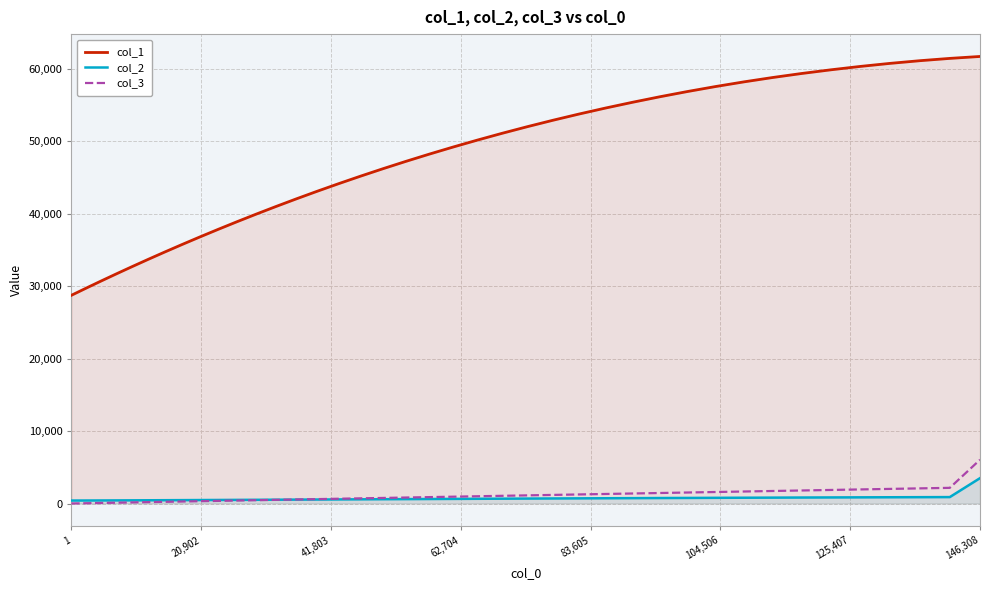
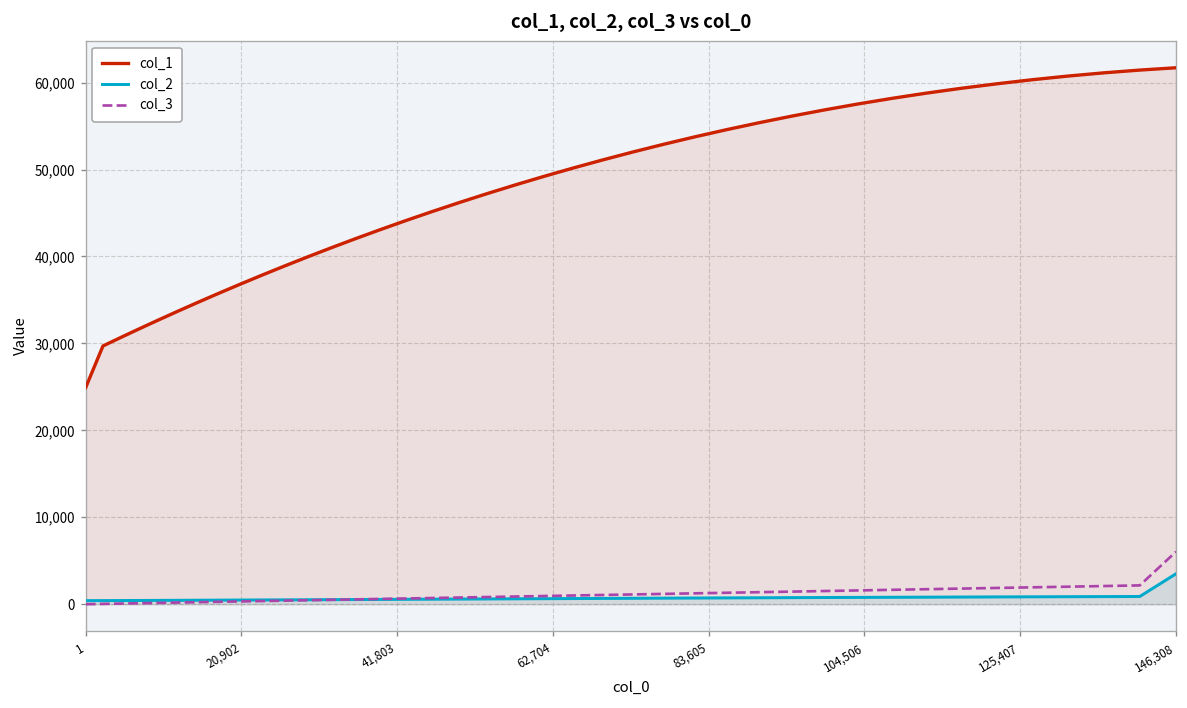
col_1, 1: 29,000 -> 25,000
